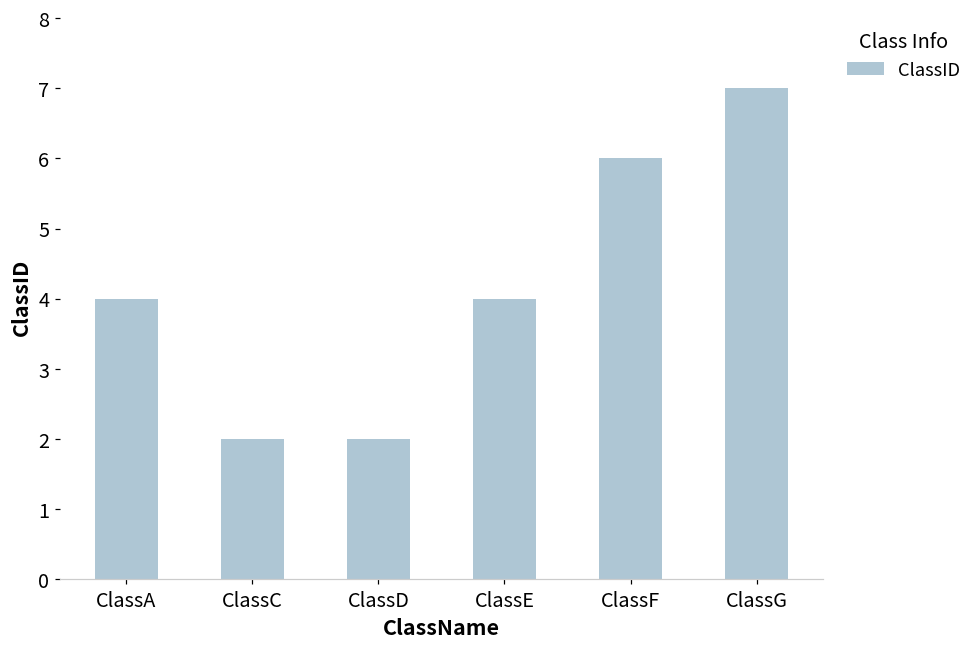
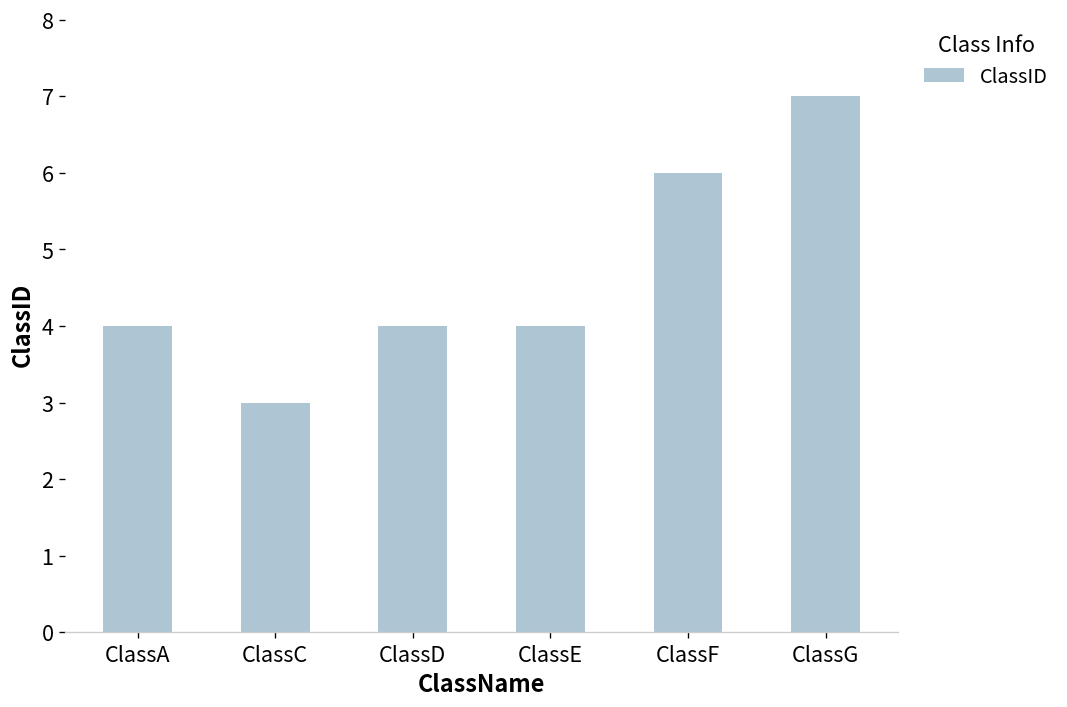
ClassC: 2 -> 3
ClassD: 2 -> 4
